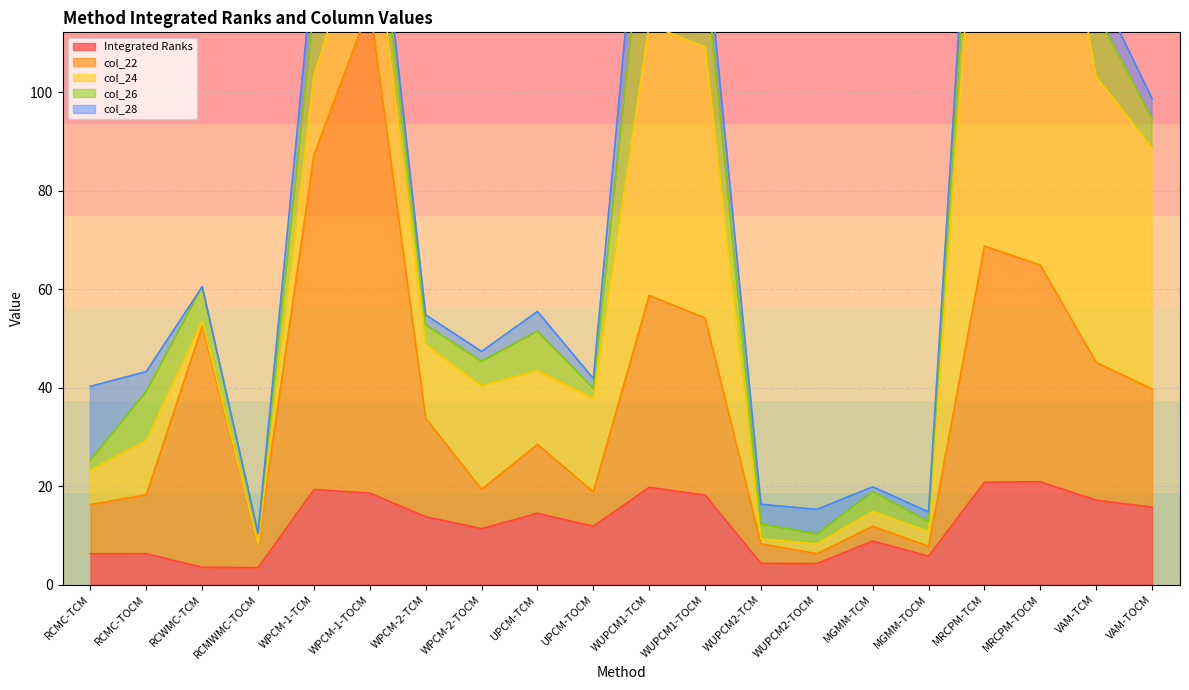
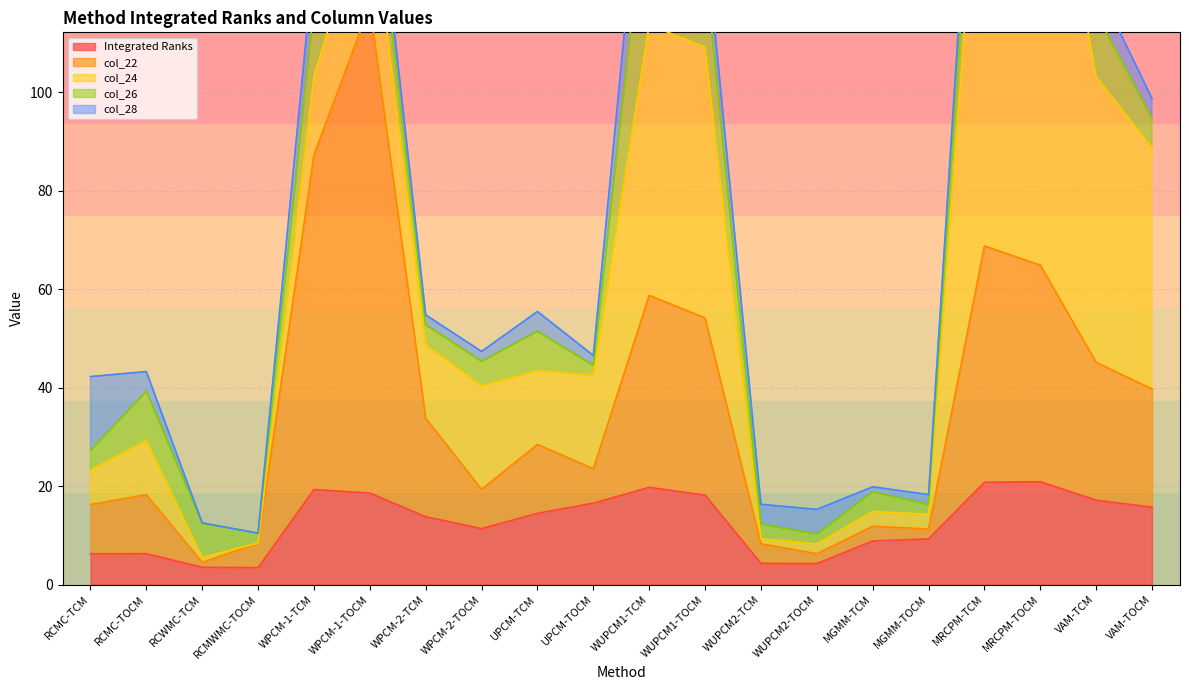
col_26, RCMC-TCM: 2 -> 4
col_22, RCWMC-TCM: 49 -> 1
Integrated Ranks, UPCM-TOCM: 12 -> 17
Integrated Ranks, MGMM-TOCM: 6 -> 9
